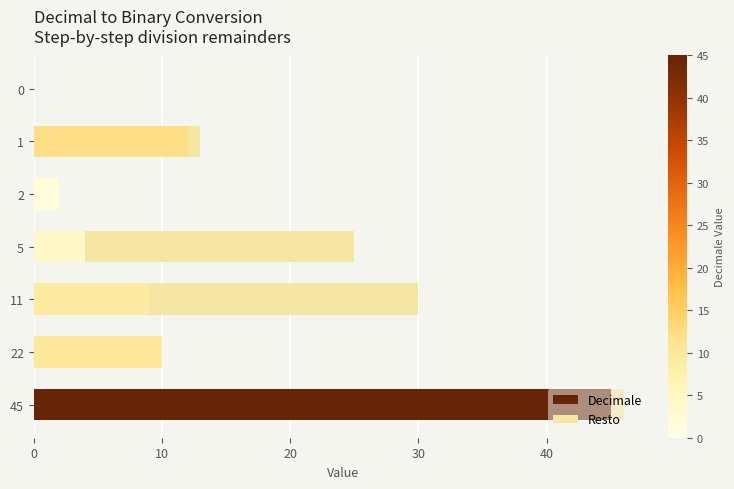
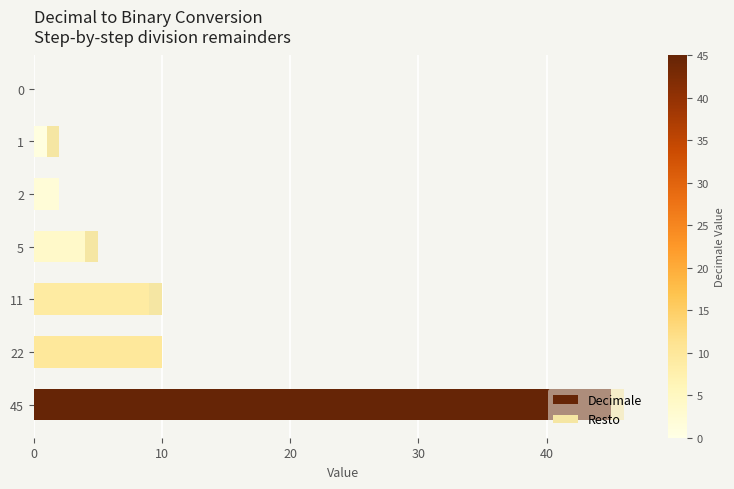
Decimale, 1: 12 -> 1
Resto, 5: 21 -> 1
Resto, 11: 21 -> 1
